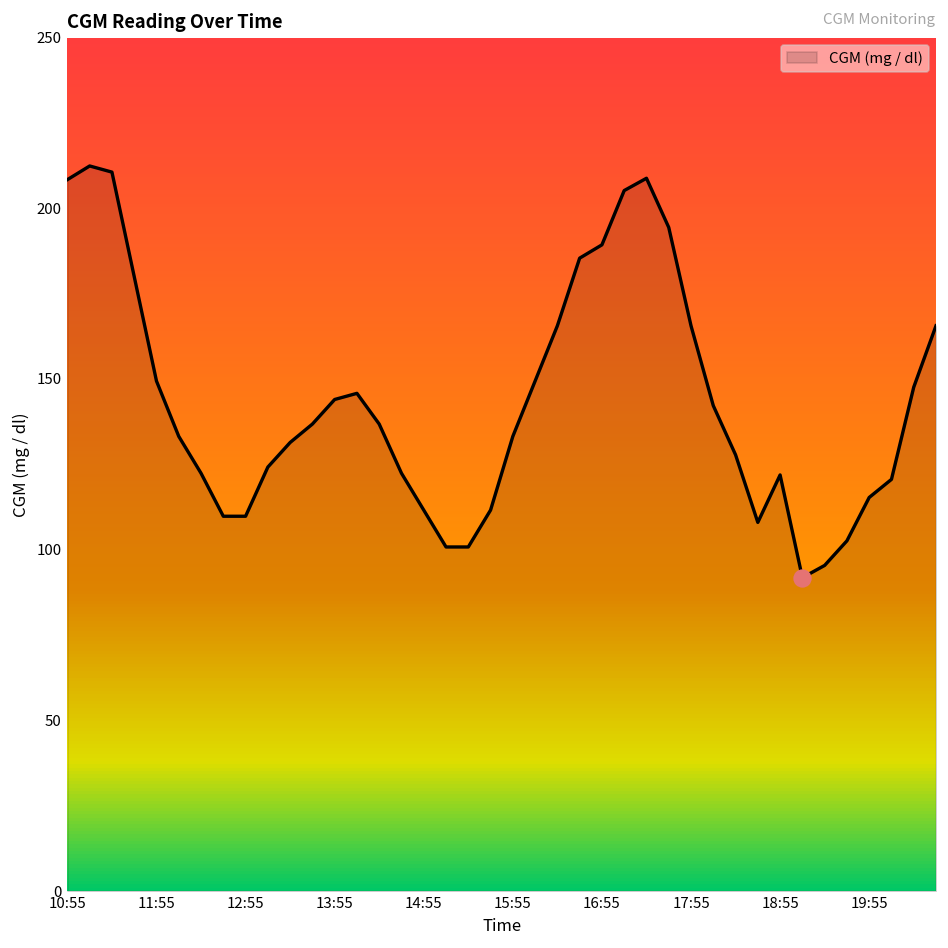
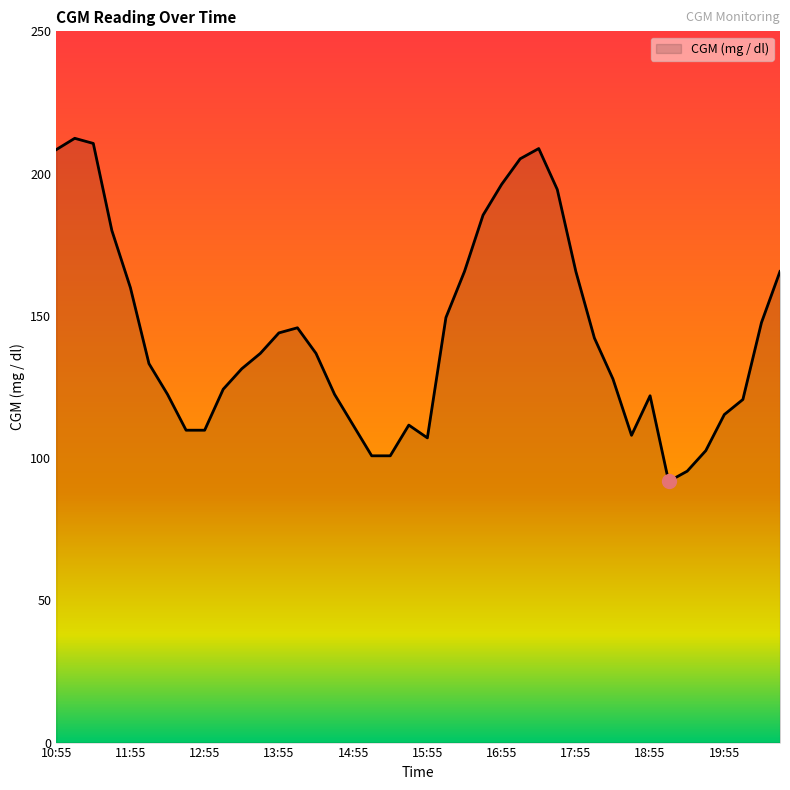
CGM (mg / dl), 11:55: 149 -> 160
CGM (mg / dl), 15:55: 133 -> 107
CGM (mg / dl), 16:55: 189 -> 196
